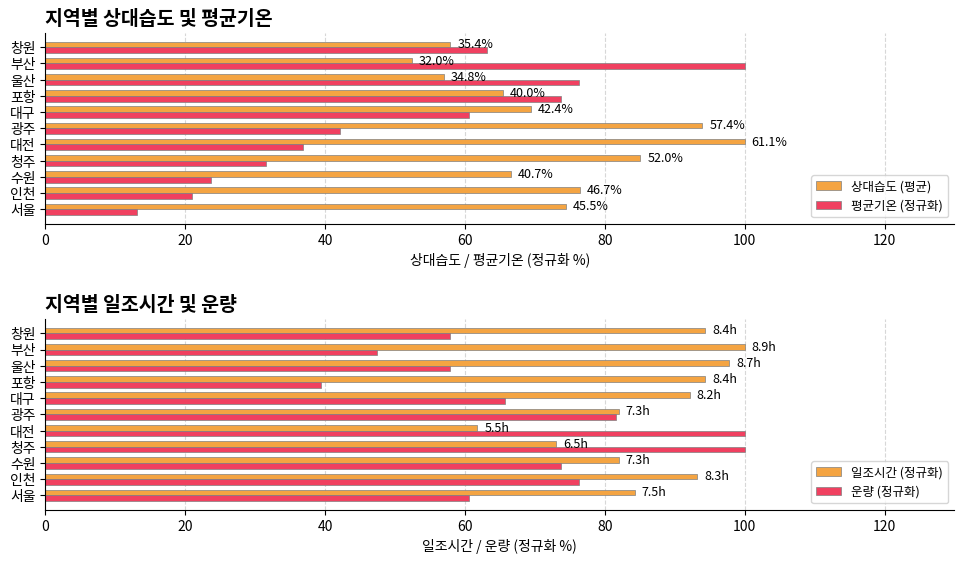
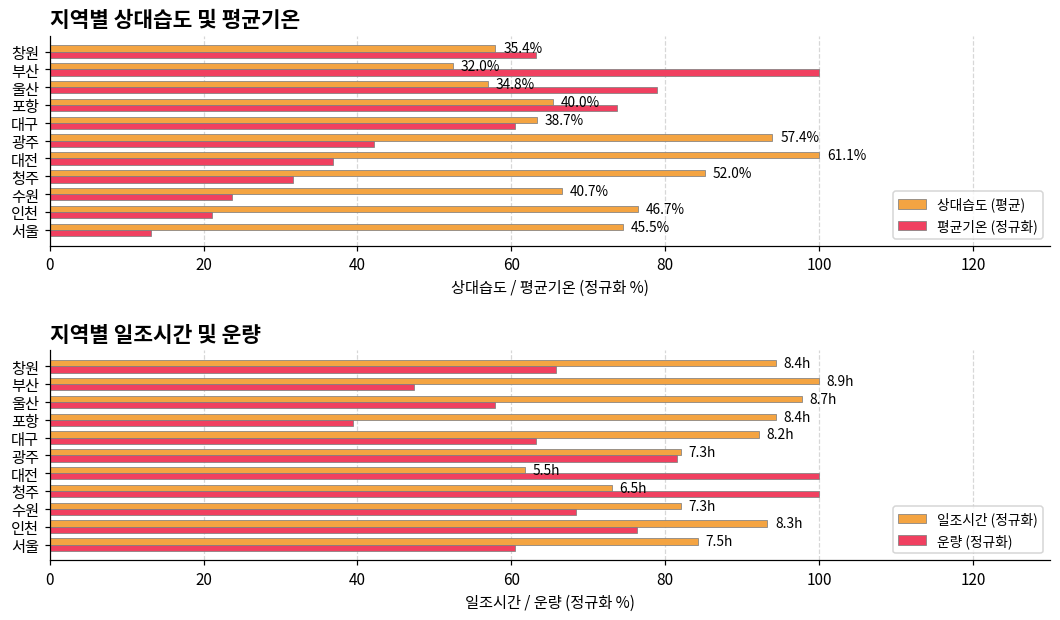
지역별 상대습도 및 평균기온, 평균기온 (정규화), 울산: 76 -> 79
지역별 상대습도 및 평균기온, 상대습도 (평균), 대구: 42.4% -> 38.7%
지역별 일조시간 및 운량, 운량 (정규화), 창원: 58 -> 66
지역별 일조시간 및 운량, 운량 (정규화), 대구: 66 -> 63
지역별 일조시간 및 운량, 운량 (정규화), 수원: 74 -> 68
